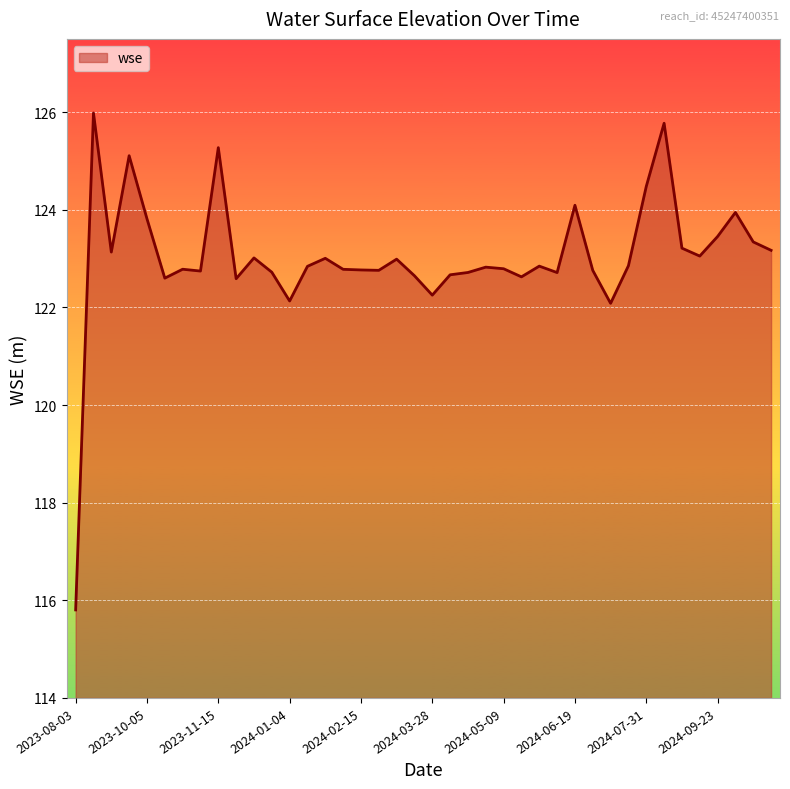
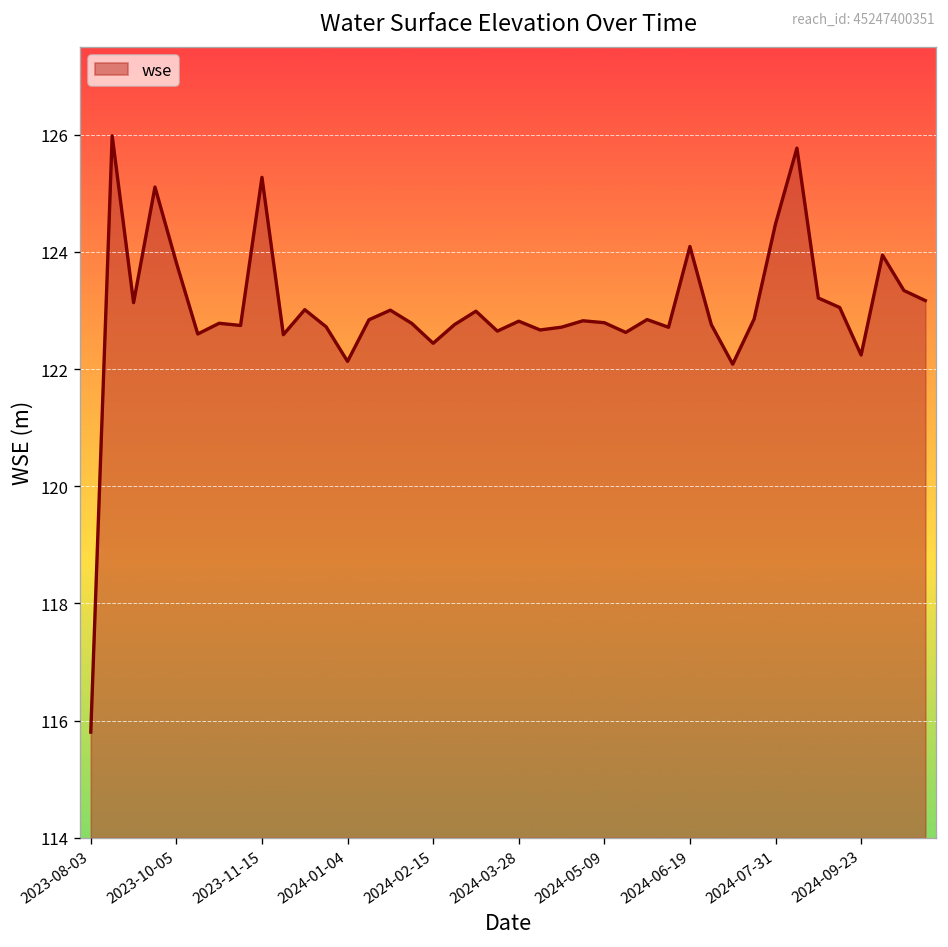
2024-02-15: 122.8 -> 122.4
2024-03-28: 122.3 -> 122.8
2024-09-23: 123.5 -> 122.2
